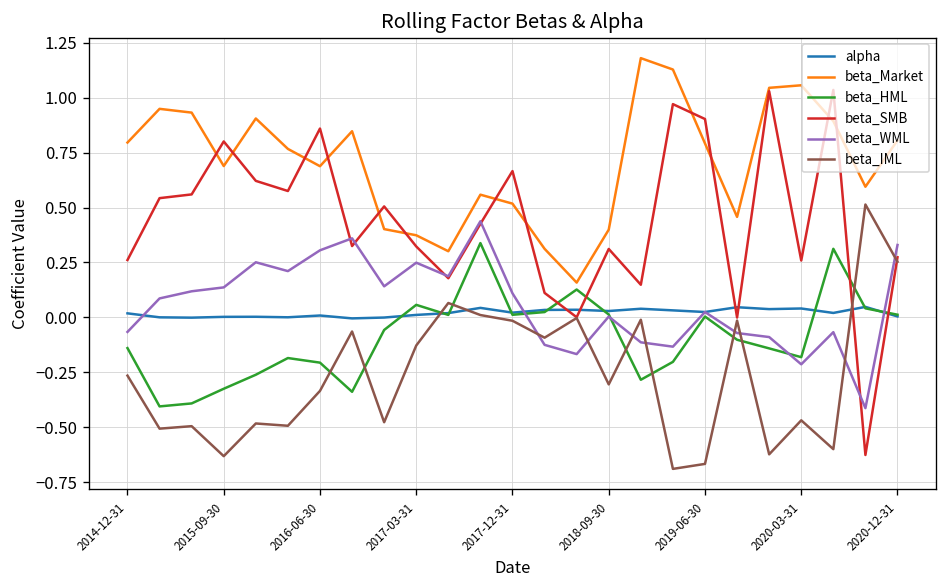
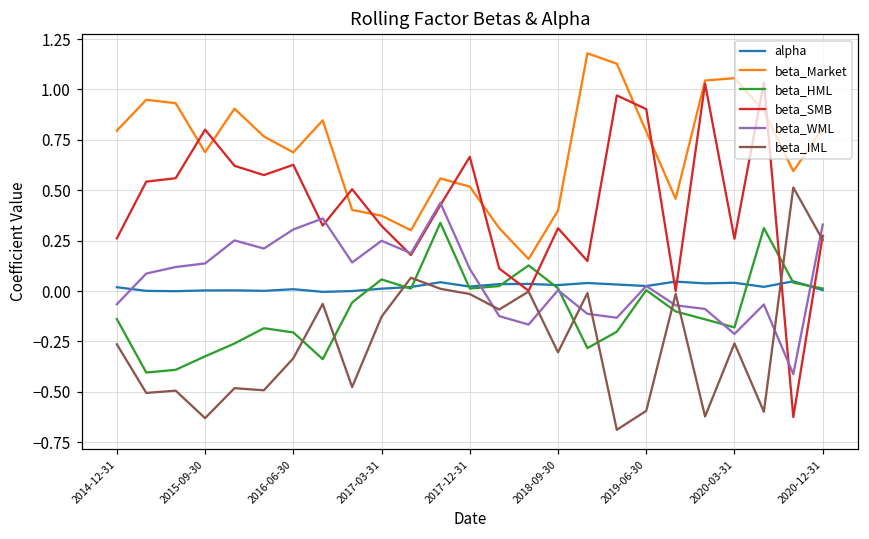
beta_SMB, 2016-06-30: 0.86 -> 0.63
beta_IML, 2019-06-30: -0.67 -> -0.59
beta_IML, 2020-03-31: -0.47 -> -0.26
